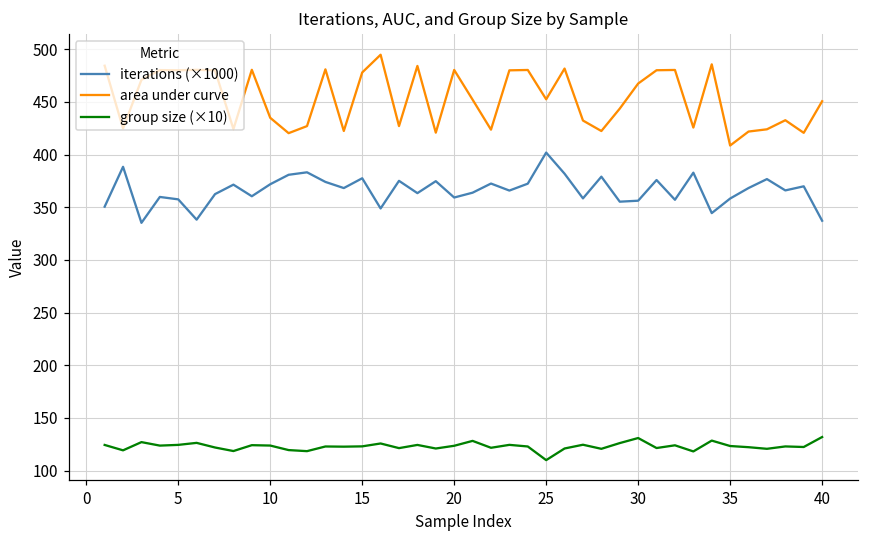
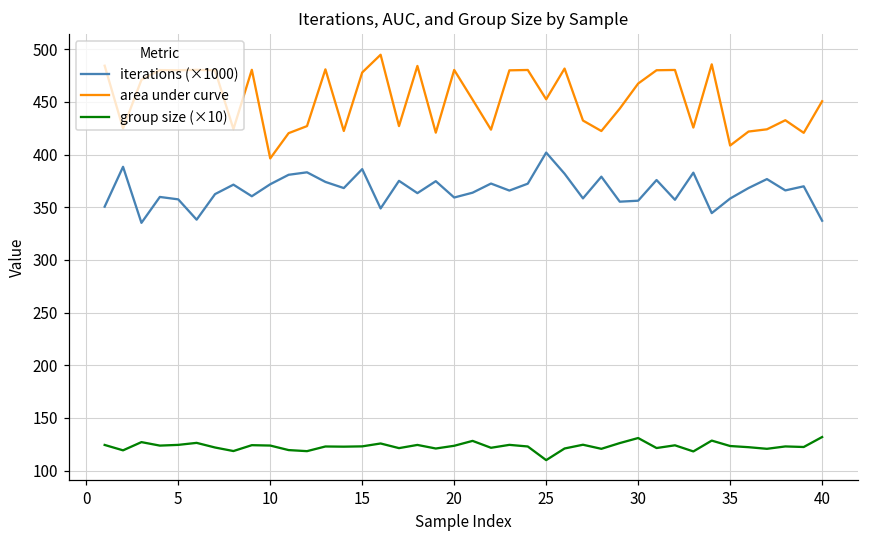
area under curve, 10: 430 -> 400
iterations (×1000), 15: 380 -> 390
